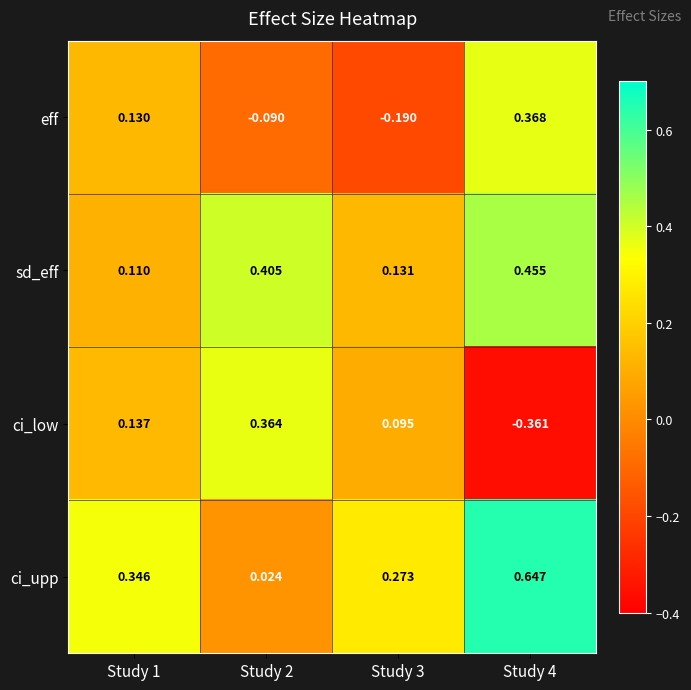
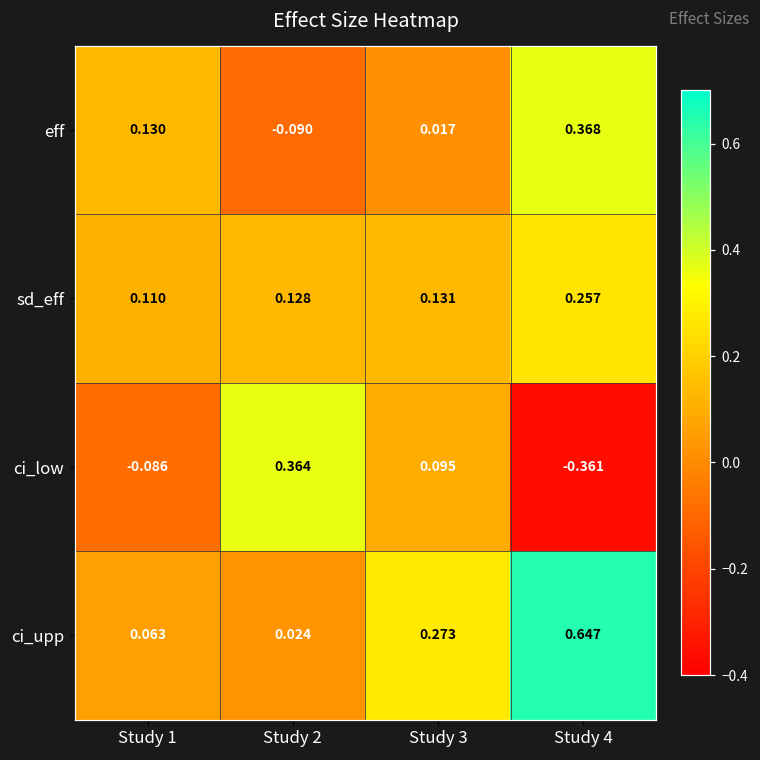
eff, Study 3: -0.190 -> 0.017
sd_eff, Study 2: 0.405 -> 0.128
sd_eff, Study 4: 0.455 -> 0.257
ci_low, Study 1: 0.137 -> -0.086
ci_upp, Study 1: 0.346 -> 0.063
